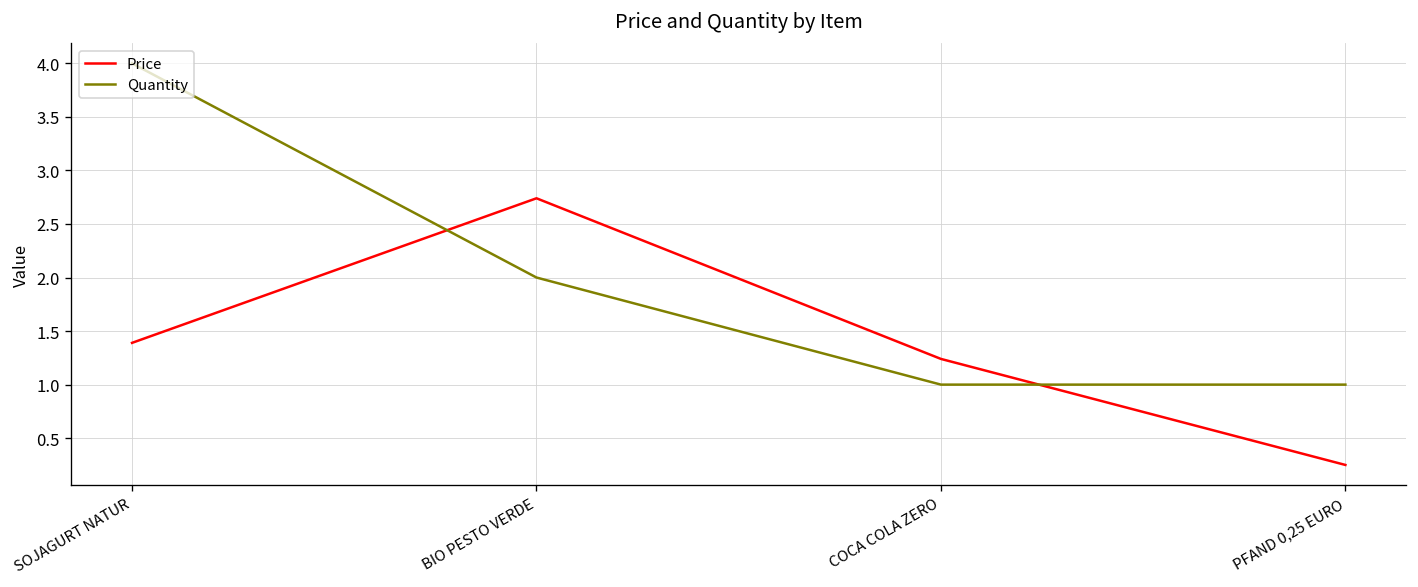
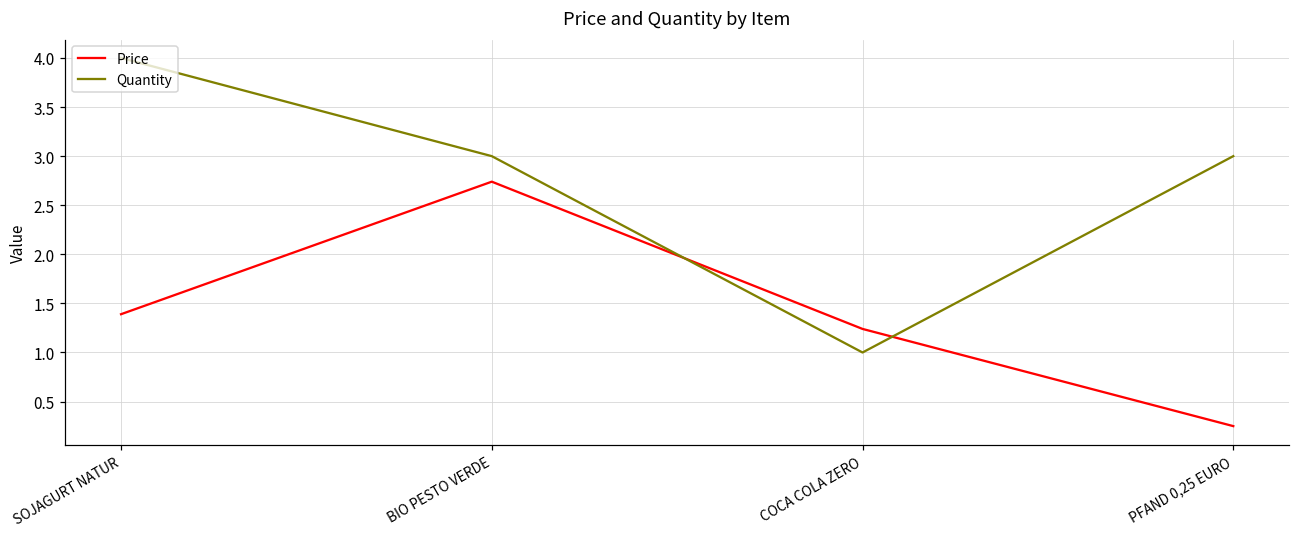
Quantity, BIO PESTO VERDE: 2 -> 3
Quantity, PFAND 0,25 EURO: 1 -> 3
